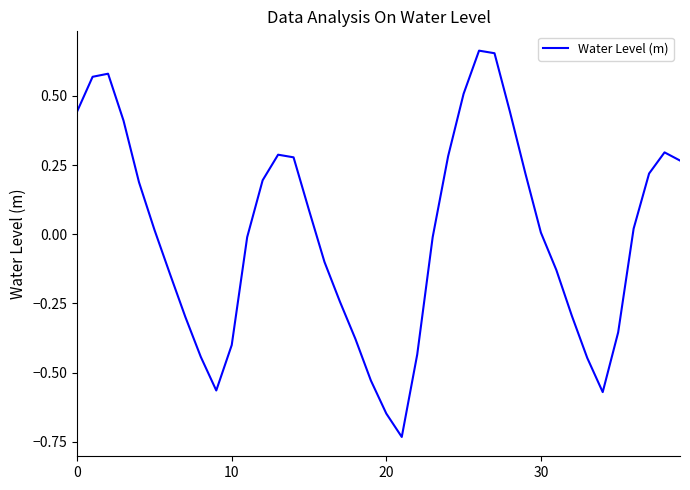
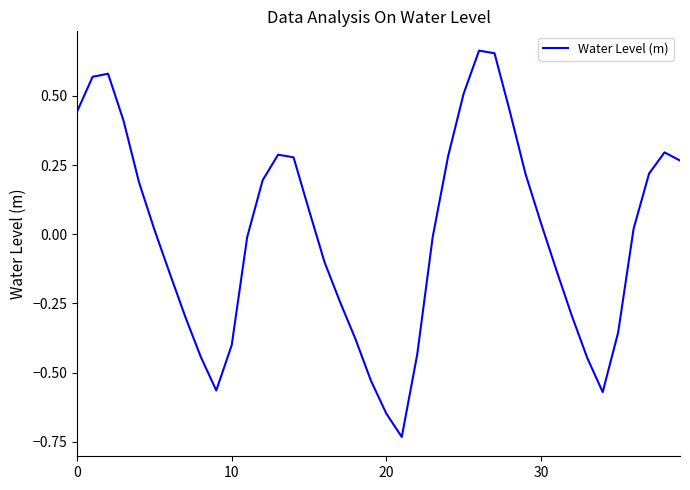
30: 0.01 -> 0.04
